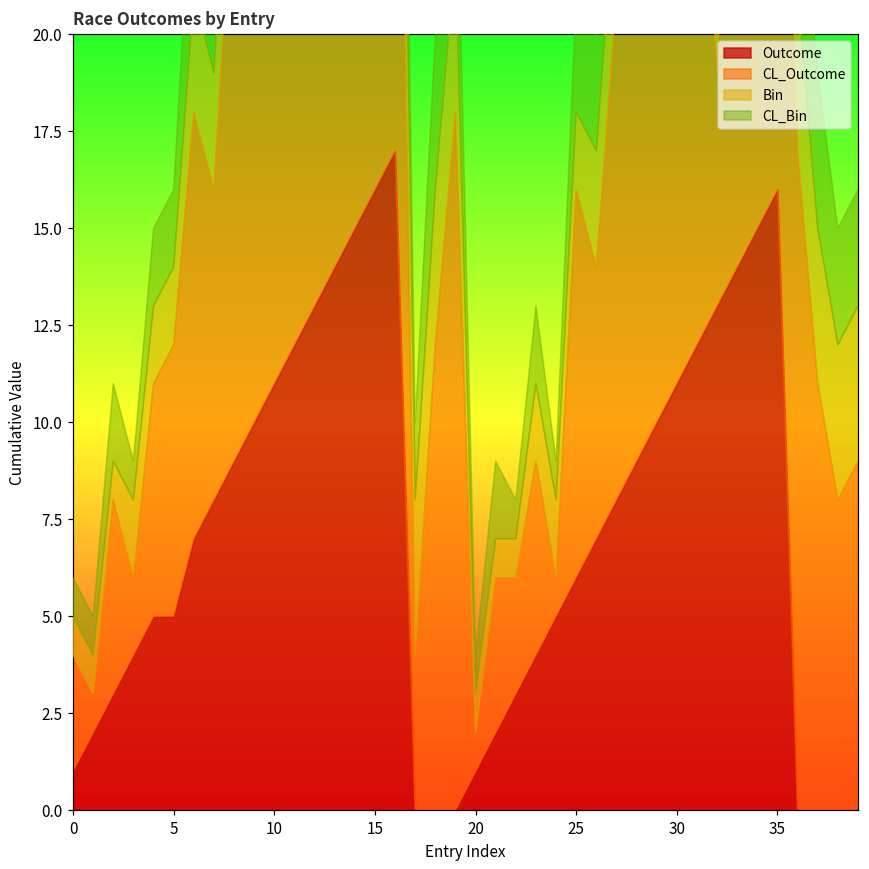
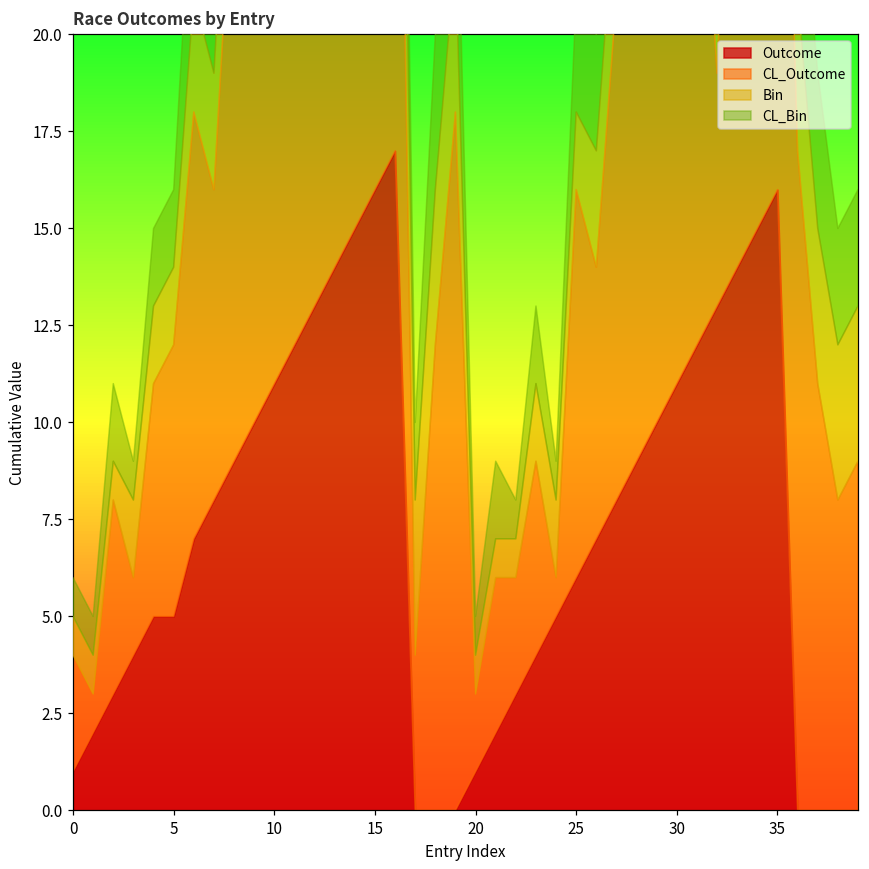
CL_Outcome, 20: 1 -> 2
